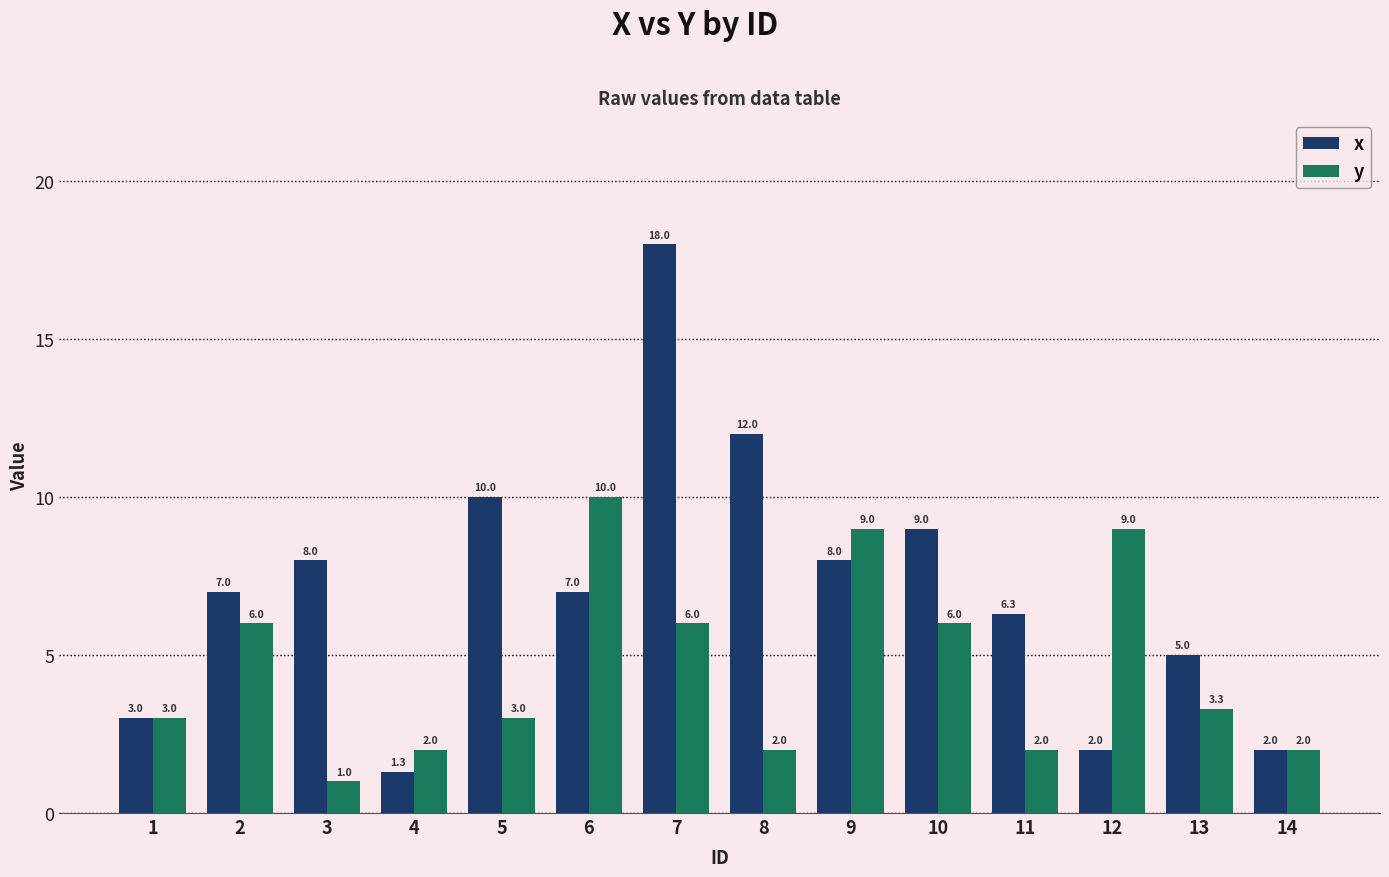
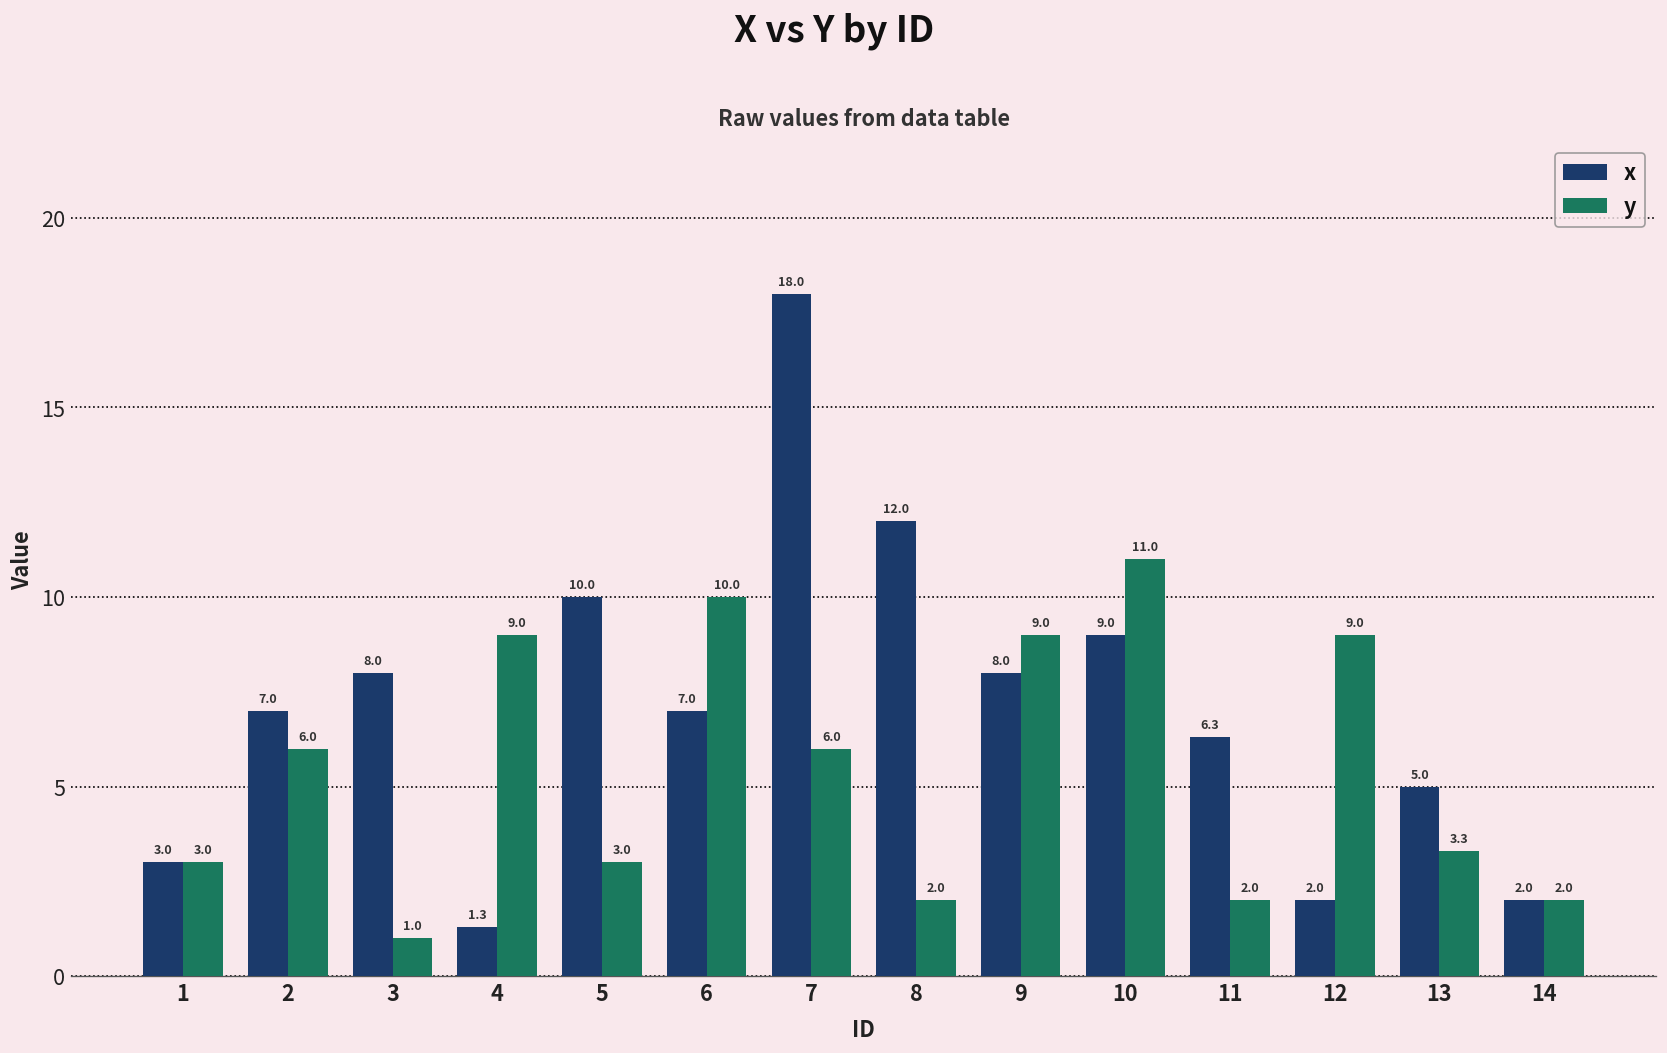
y, 4: 2.0 -> 9.0
y, 10: 6.0 -> 11.0
